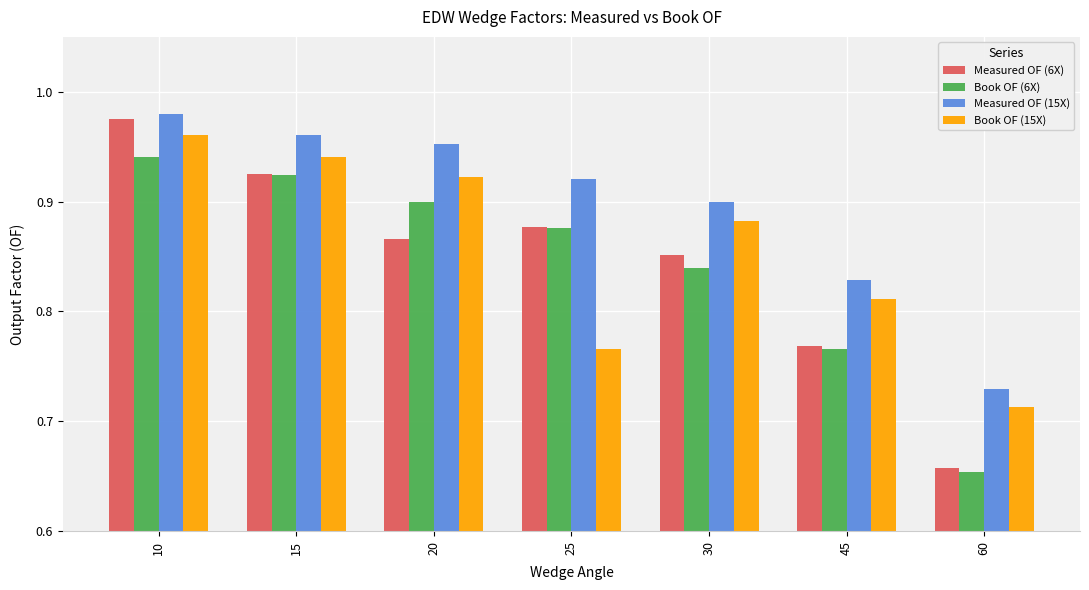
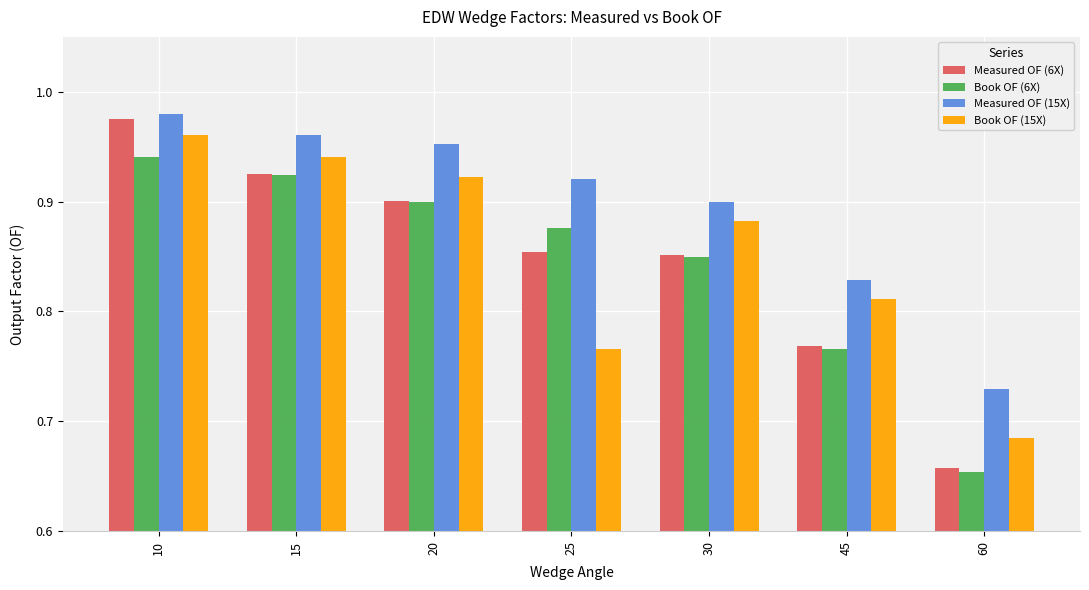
Measured OF (6X), 20: 0.866 -> 0.901
Measured OF (6X), 25: 0.877 -> 0.854
Book OF (6X), 30: 0.84 -> 0.85
Book OF (15X), 60: 0.713 -> 0.685
